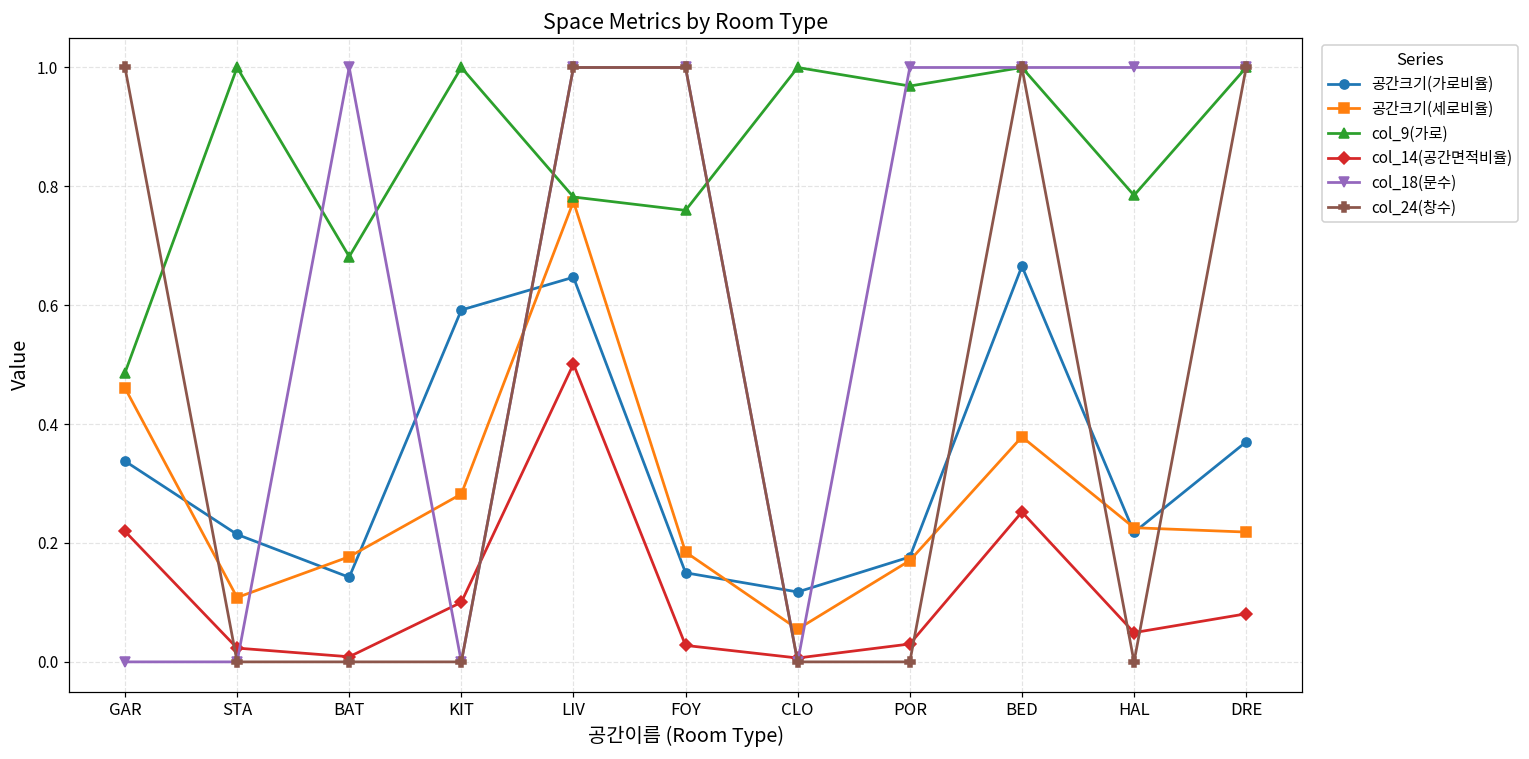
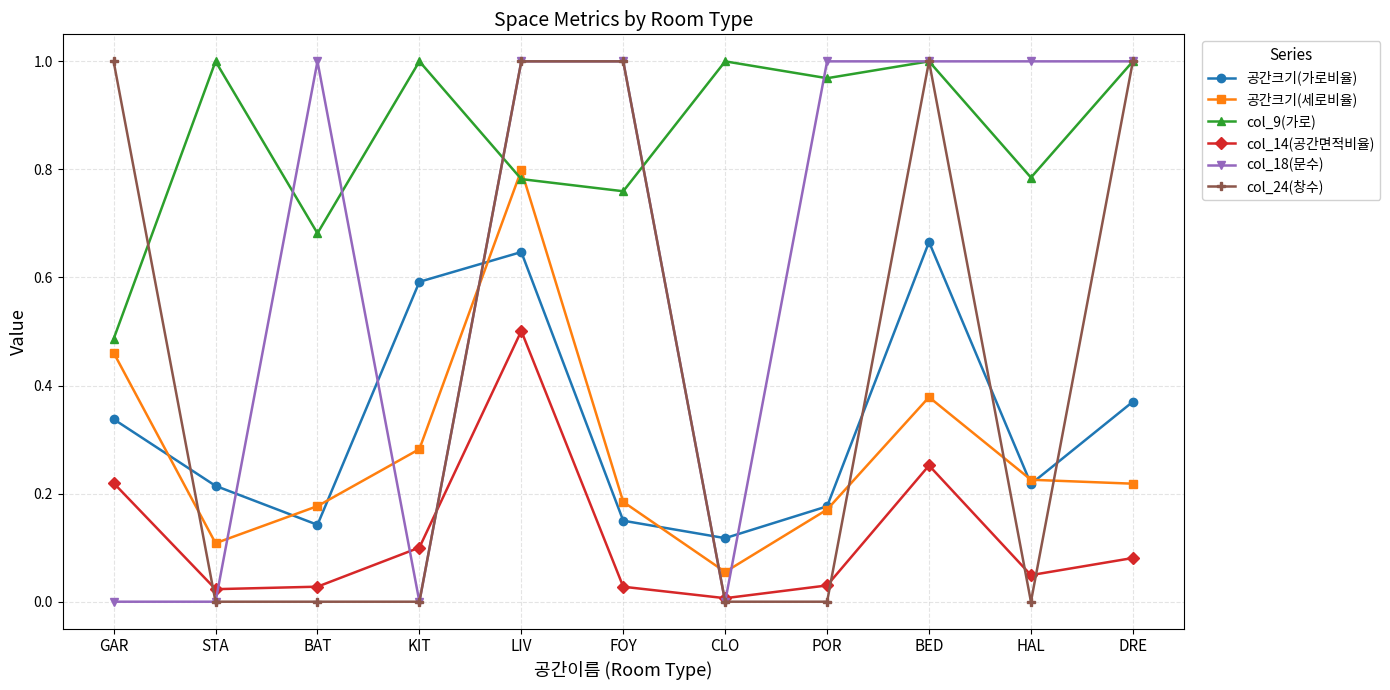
col_14(공간면적비율), BAT: 0.01 -> 0.03
공간크기(세로비율), LIV: 0.77 -> 0.80
